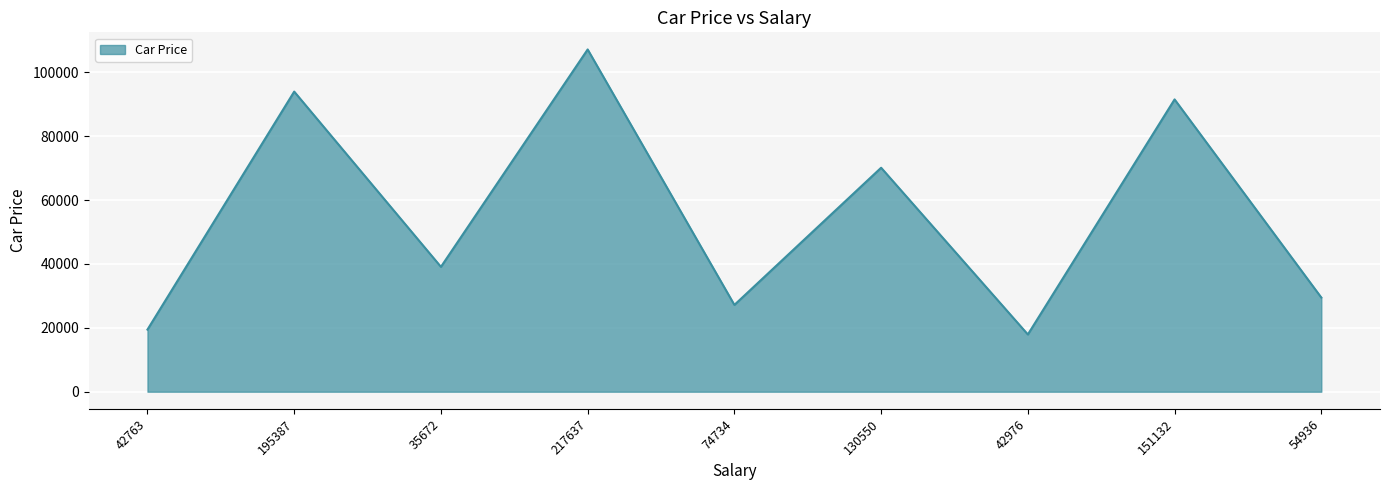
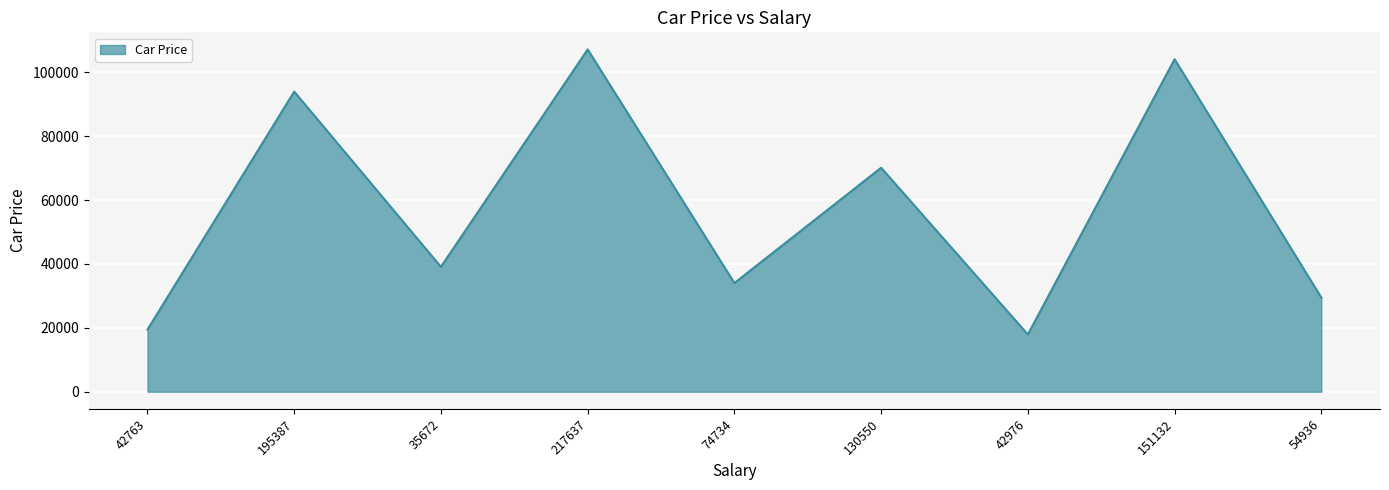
74734: 27000 -> 34000
151132: 92000 -> 104000
